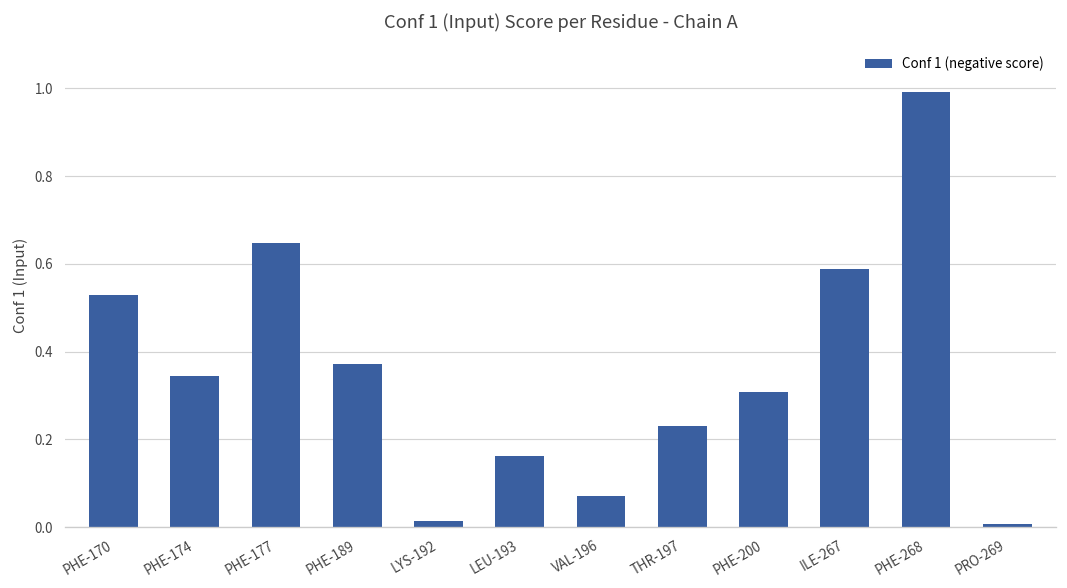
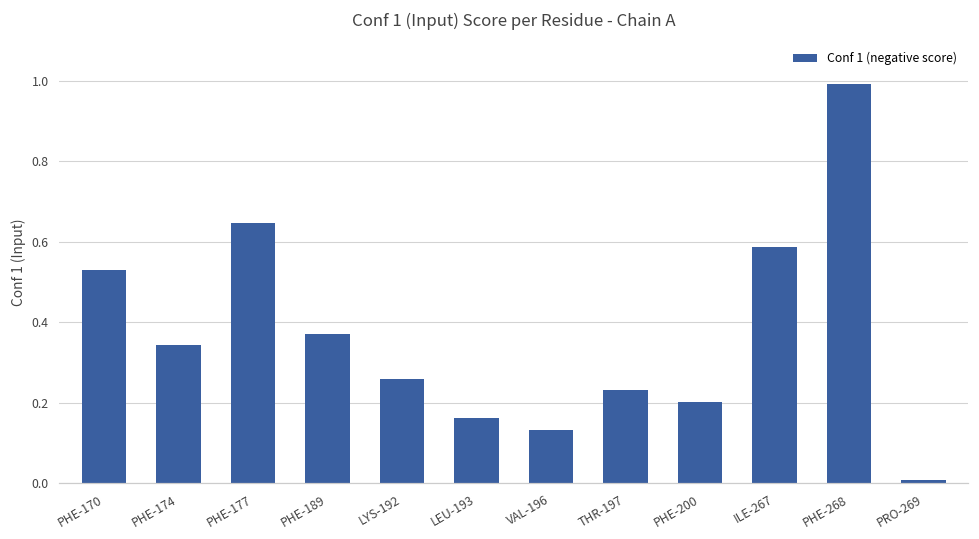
LYS-192: 0.01 -> 0.26
VAL-196: 0.07 -> 0.13
PHE-200: 0.31 -> 0.20
